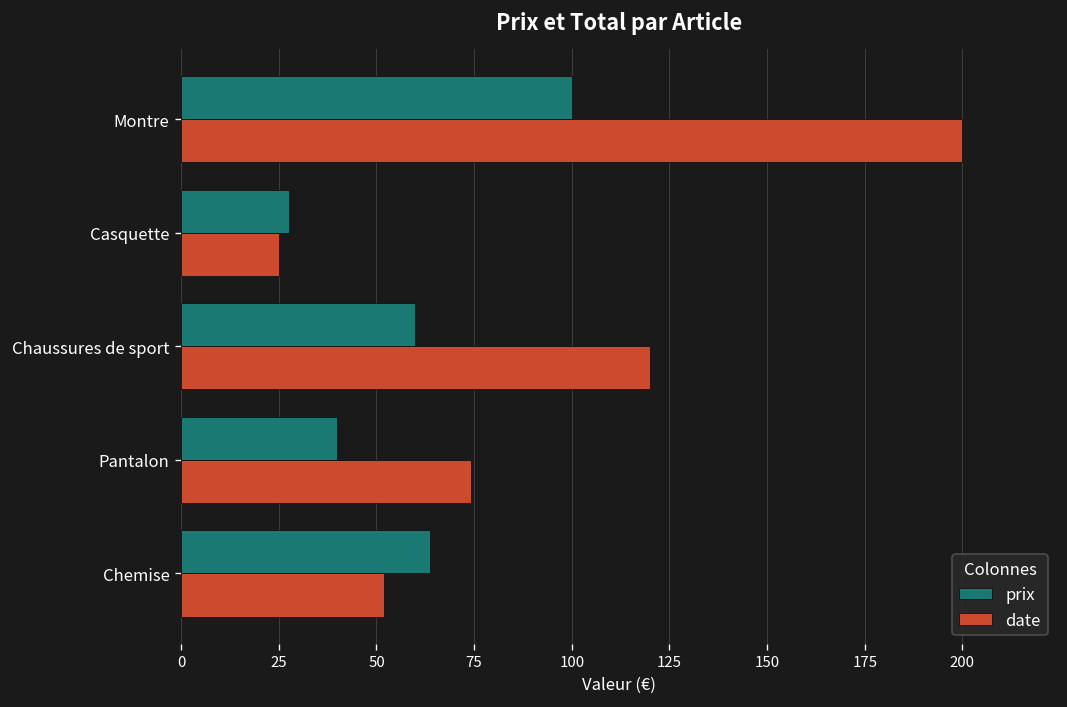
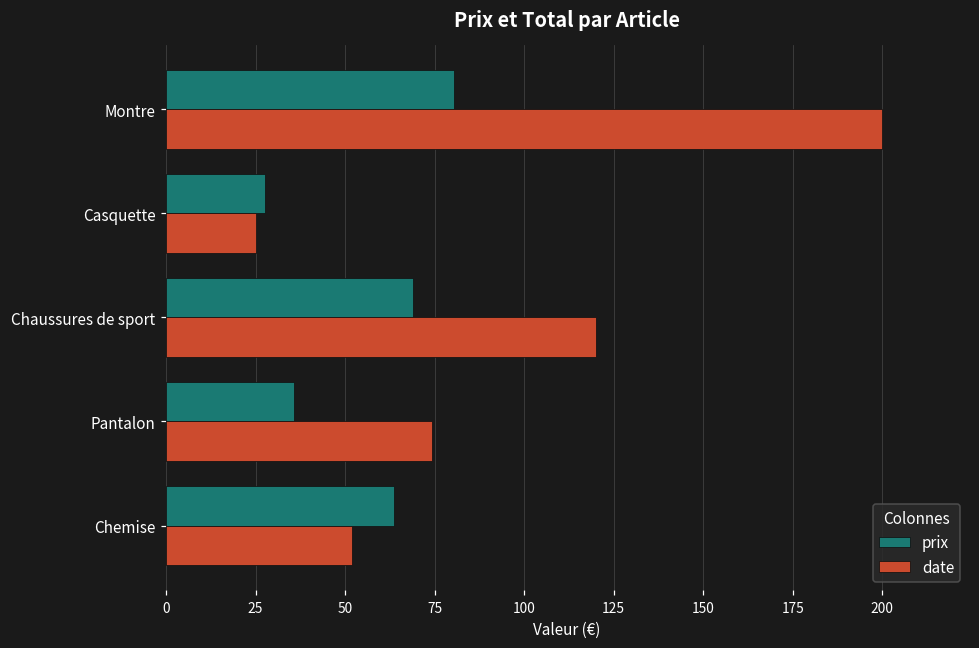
prix, Montre: 100 -> 81
prix, Chaussures de sport: 60 -> 69
prix, Pantalon: 40 -> 36
